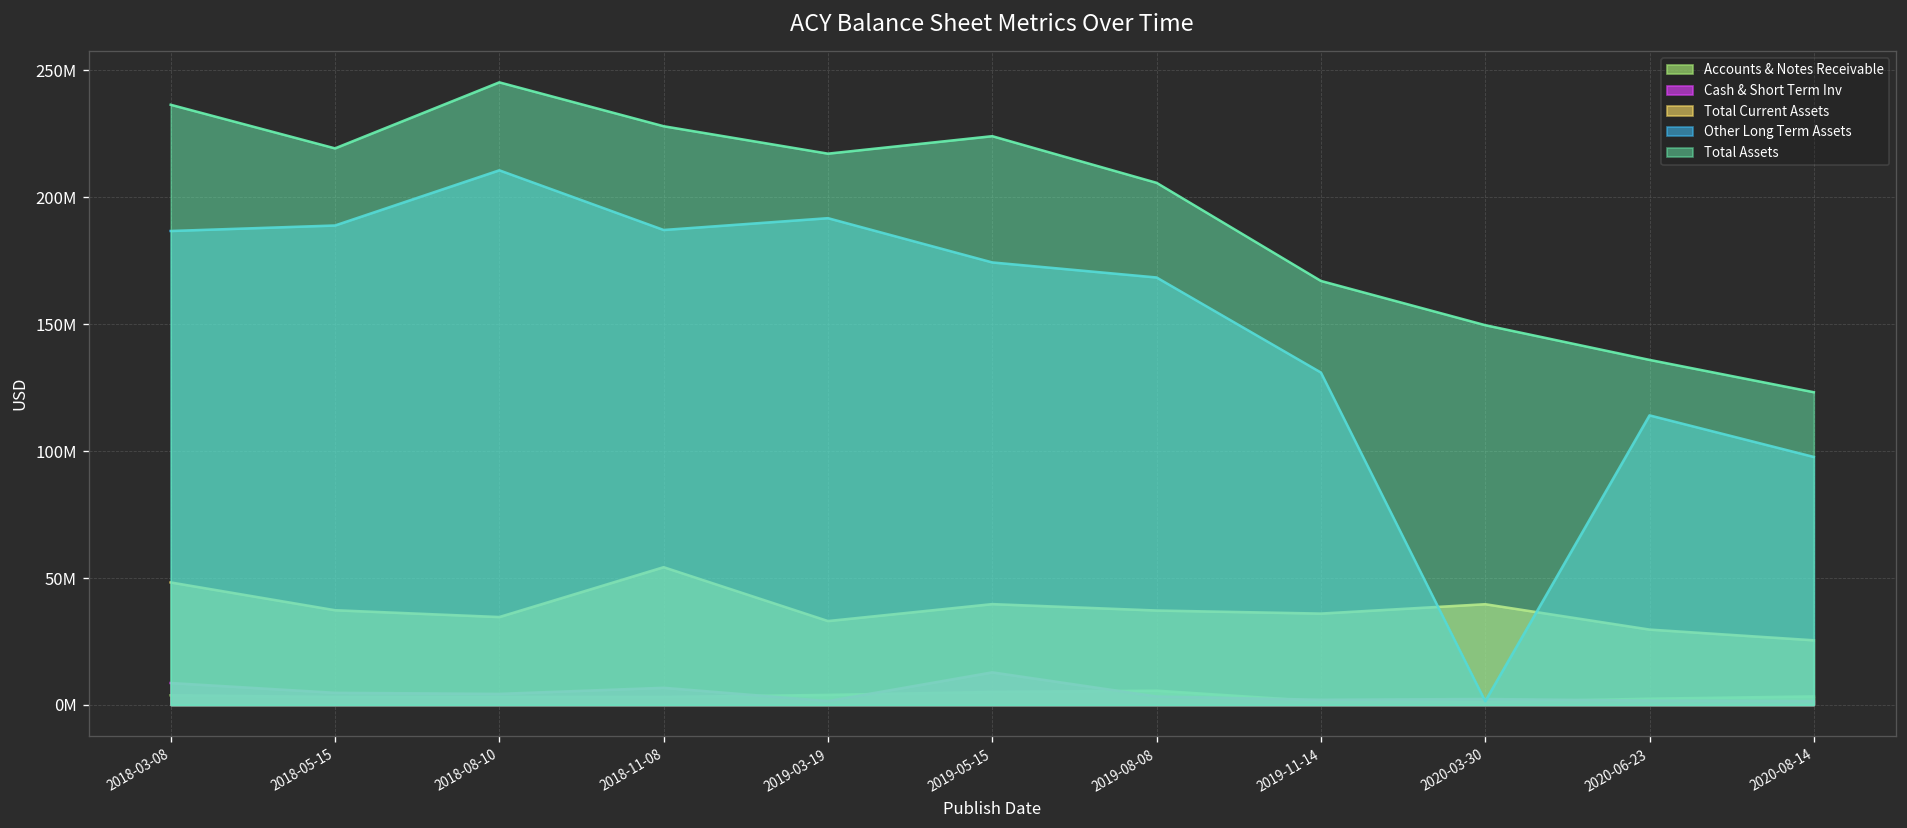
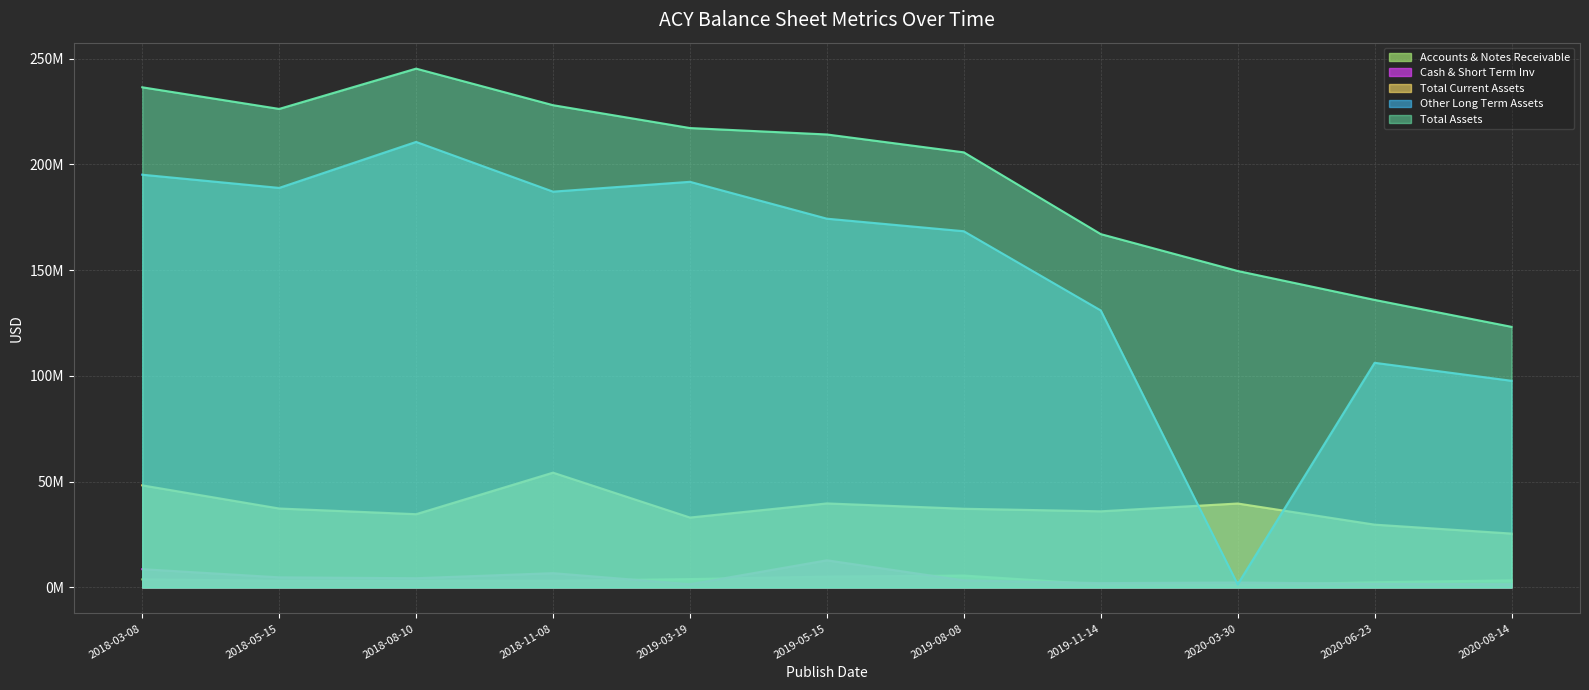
Other Long Term Assets, 2018-03-08: 187000000 -> 195000000
Total Assets, 2018-05-15: 219000000 -> 226000000
Total Assets, 2019-05-15: 224000000 -> 214000000
Other Long Term Assets, 2020-06-23: 114000000 -> 106000000
